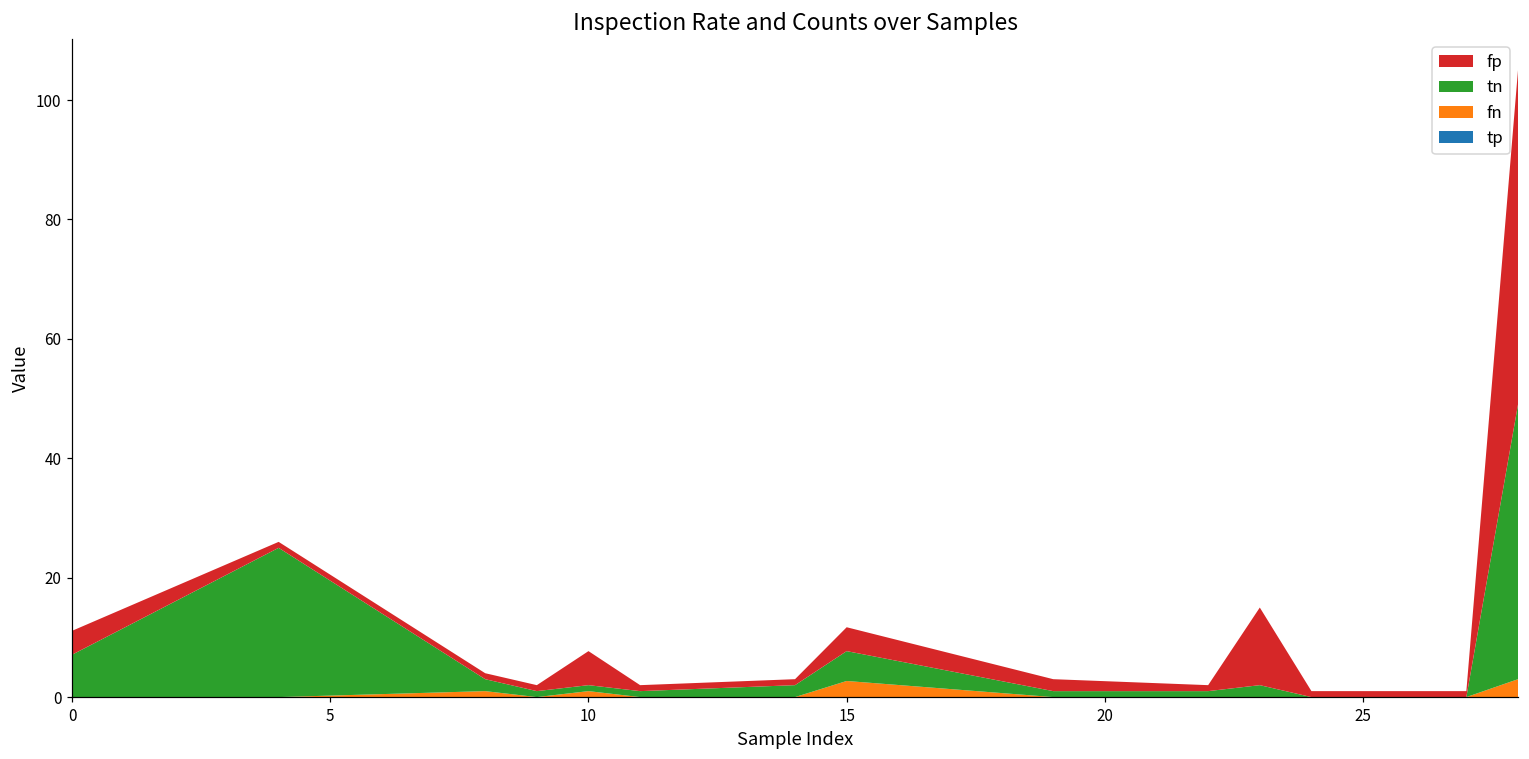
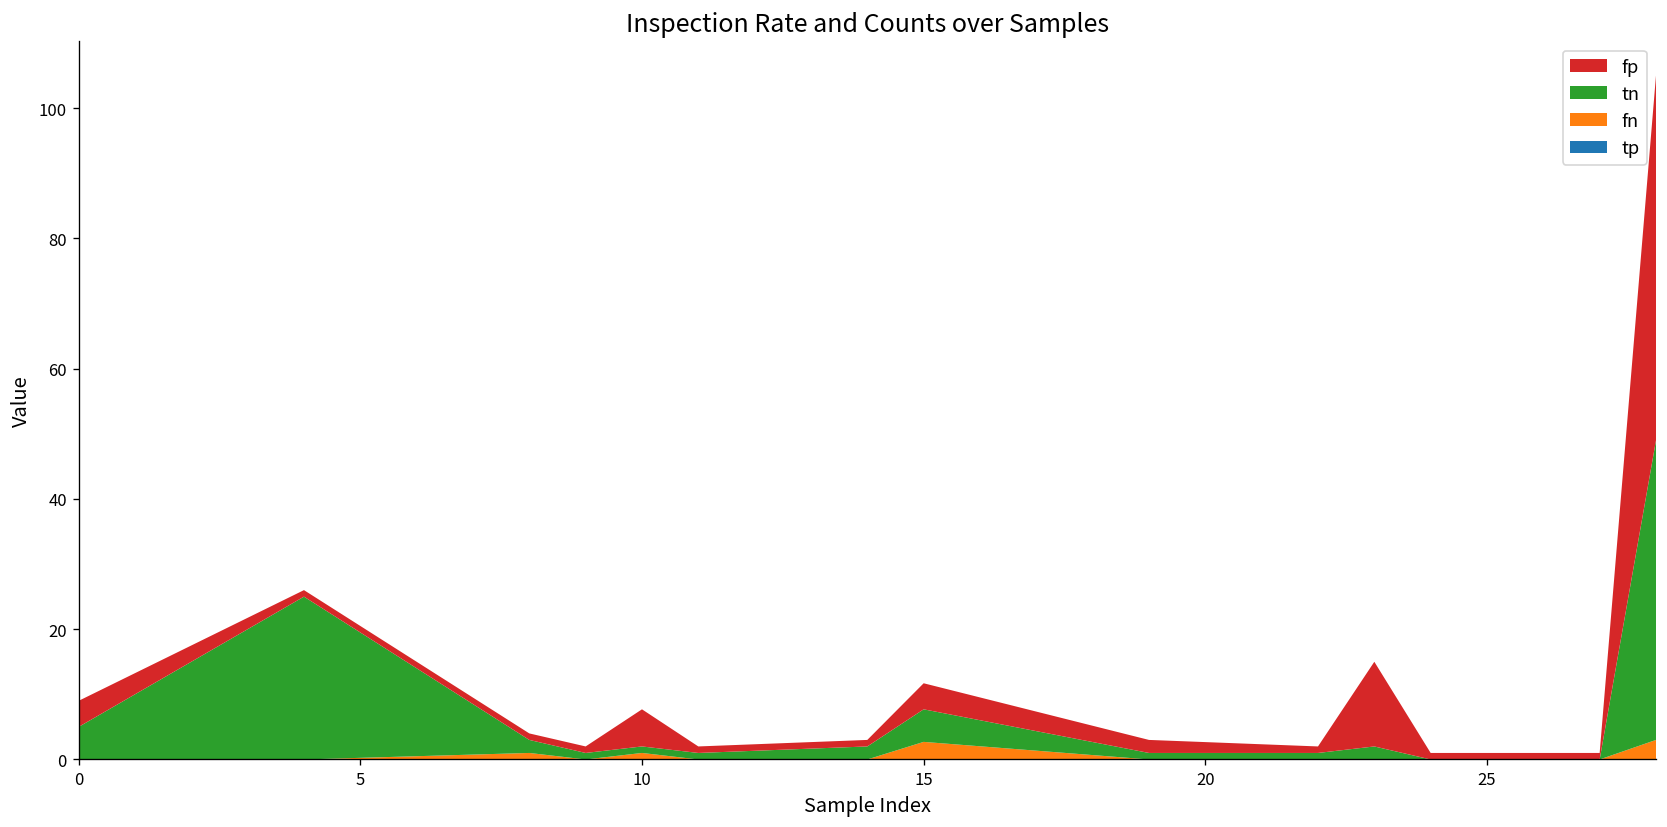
tn, 0: 7 -> 5
